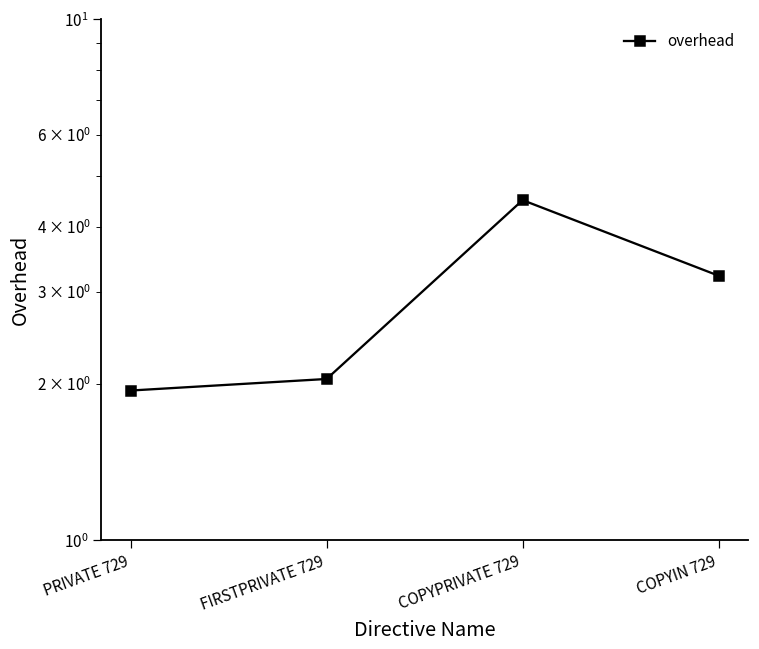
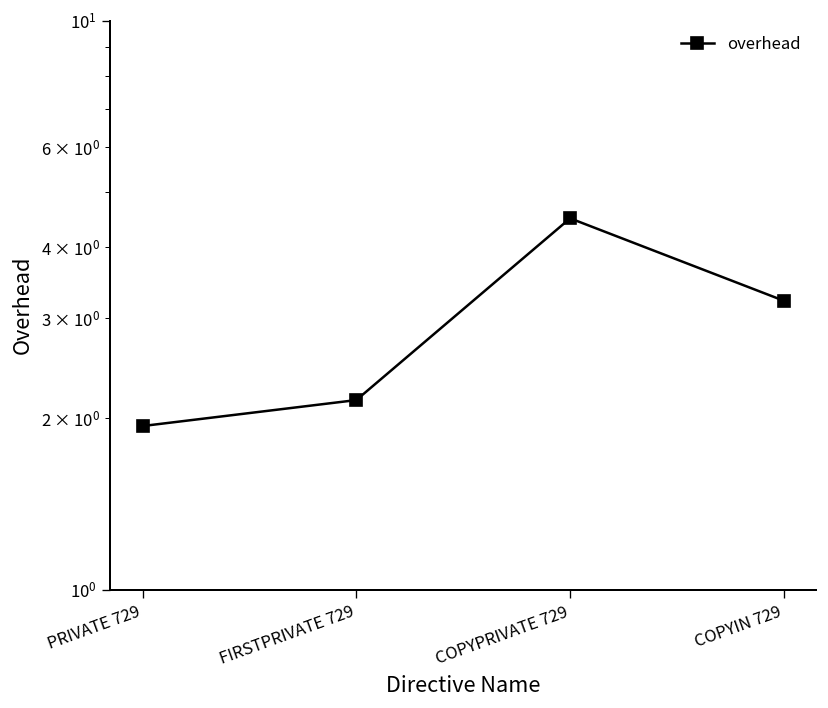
FIRSTPRIVATE 729: 2.04 -> 2.2
